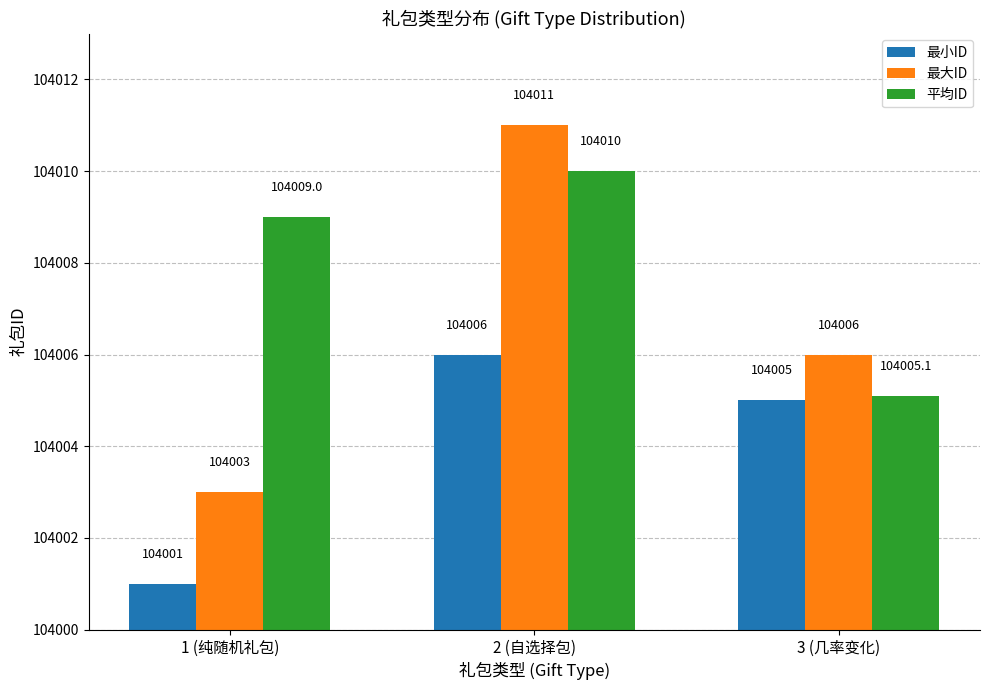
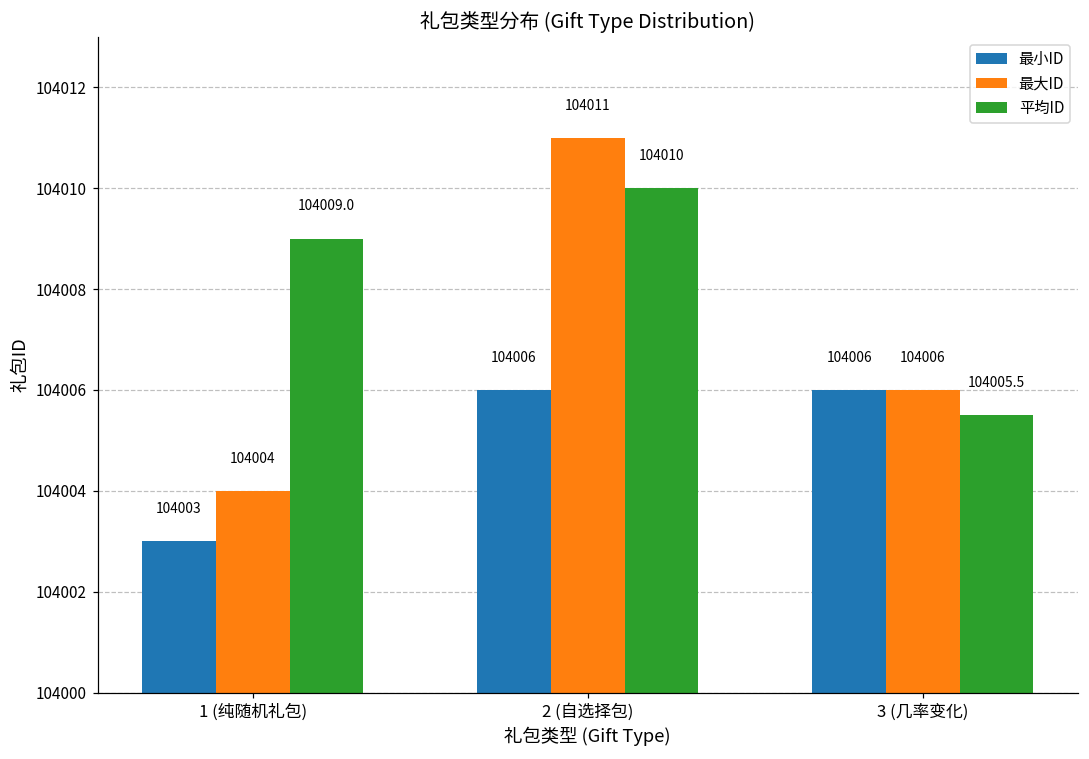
最小ID, 1 (纯随机礼包): 104001 -> 104003
最大ID, 1 (纯随机礼包): 104003 -> 104004
最小ID, 3 (几率变化): 104005 -> 104006
平均ID, 3 (几率变化): 104005.1 -> 104005.5
